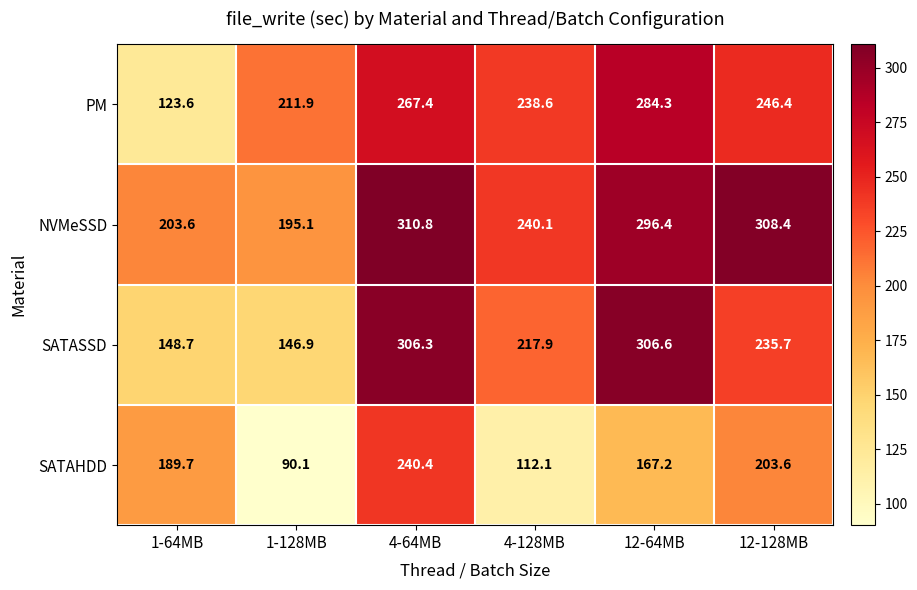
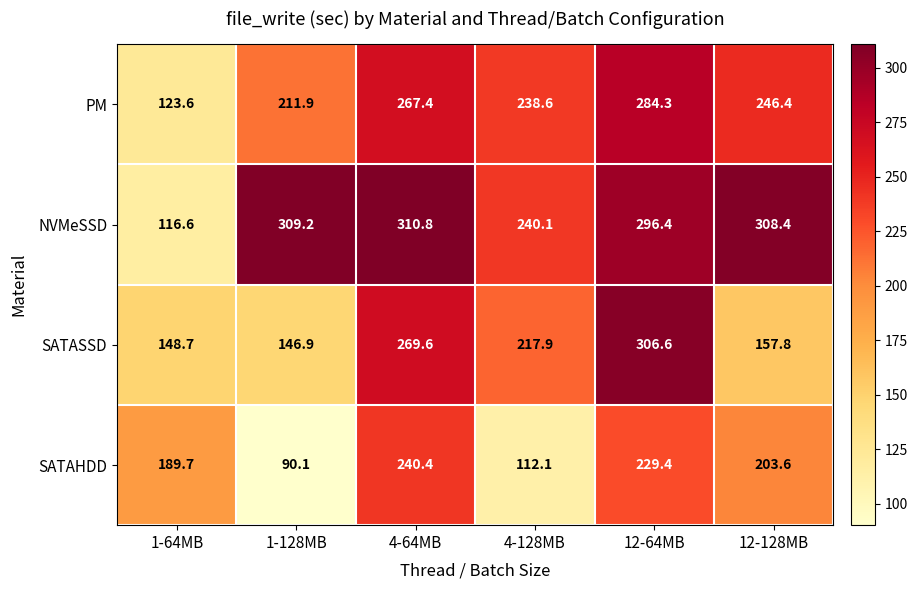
NVMeSSD, 1-64MB: 203.6 -> 116.6
NVMeSSD, 1-128MB: 195.1 -> 309.2
SATASSD, 4-64MB: 306.3 -> 269.6
SATASSD, 12-128MB: 235.7 -> 157.8
SATAHDD, 12-64MB: 167.2 -> 229.4
